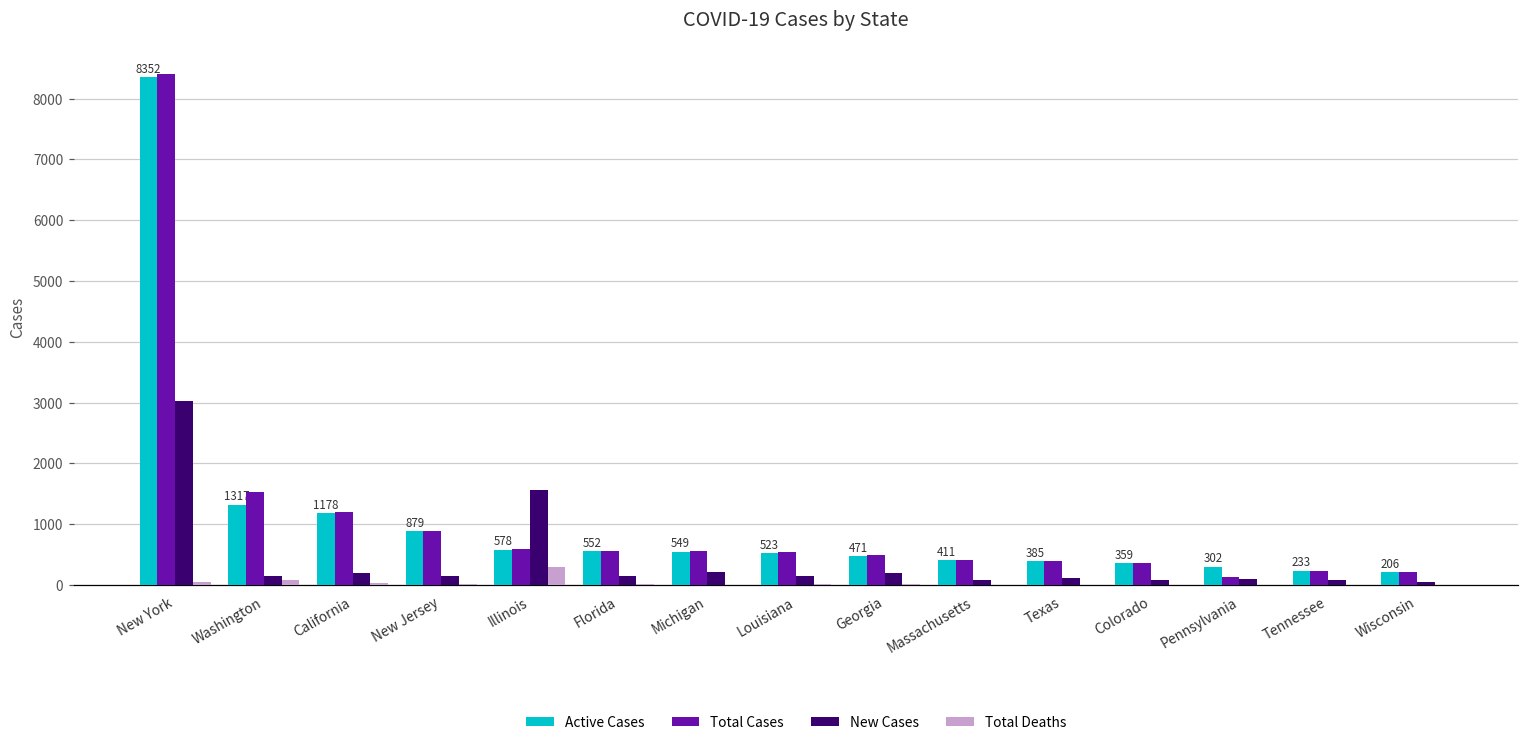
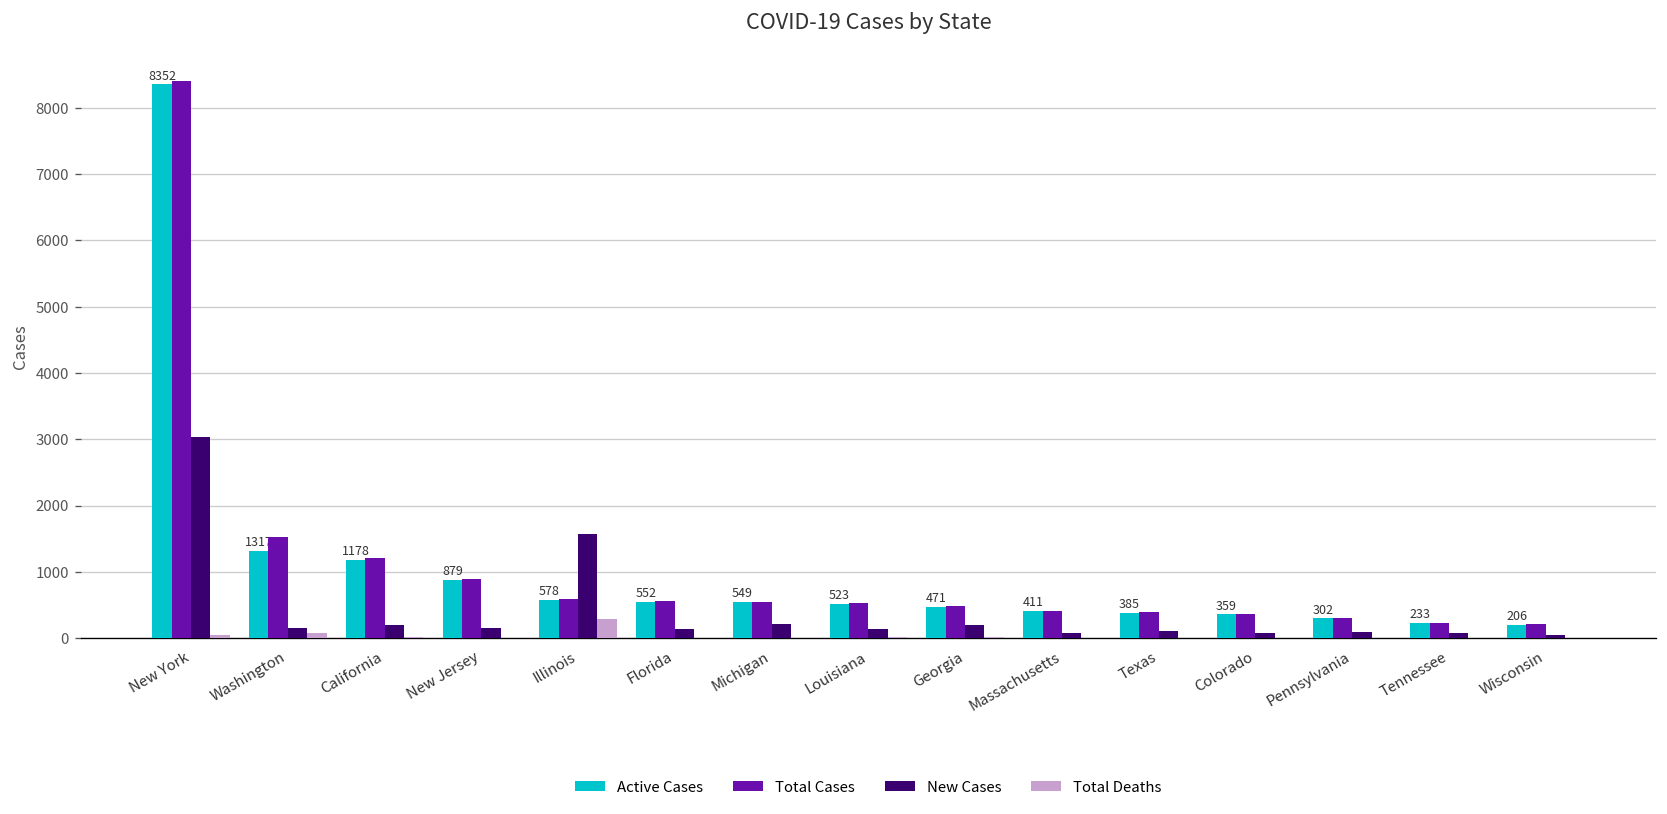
Total Cases, Pennsylvania: 100 -> 300
